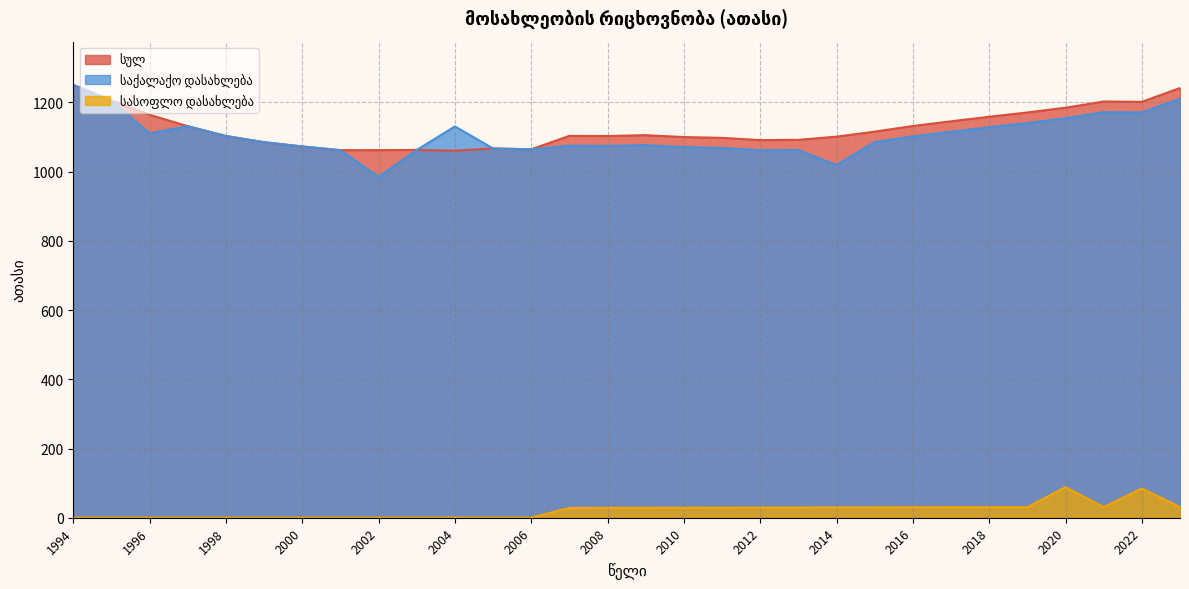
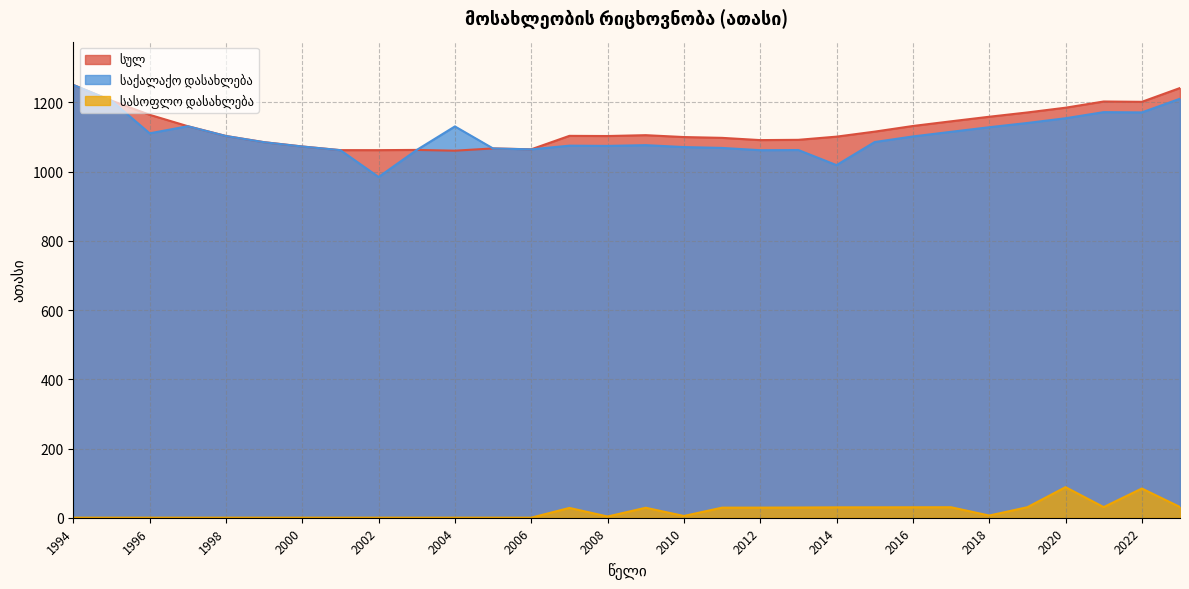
სასოფლო დასახლება, 2008: 30 -> 0
სასოფლო დასახლება, 2010: 30 -> 10
სასოფლო დასახლება, 2018: 30 -> 10
